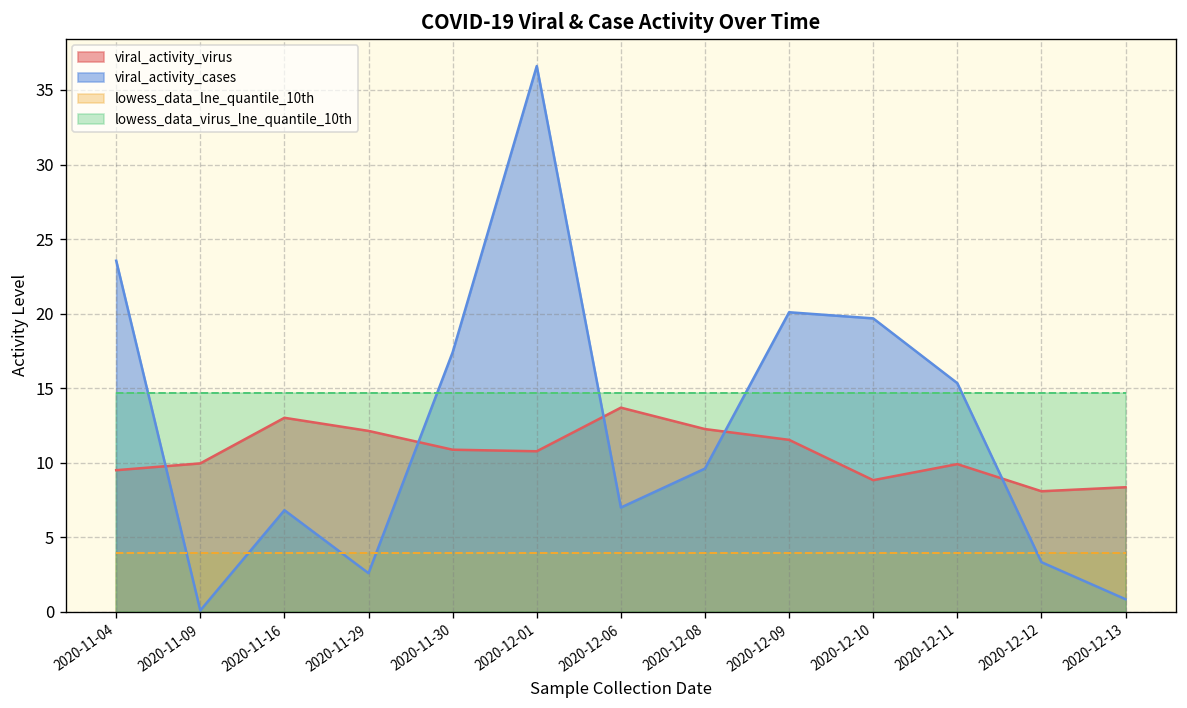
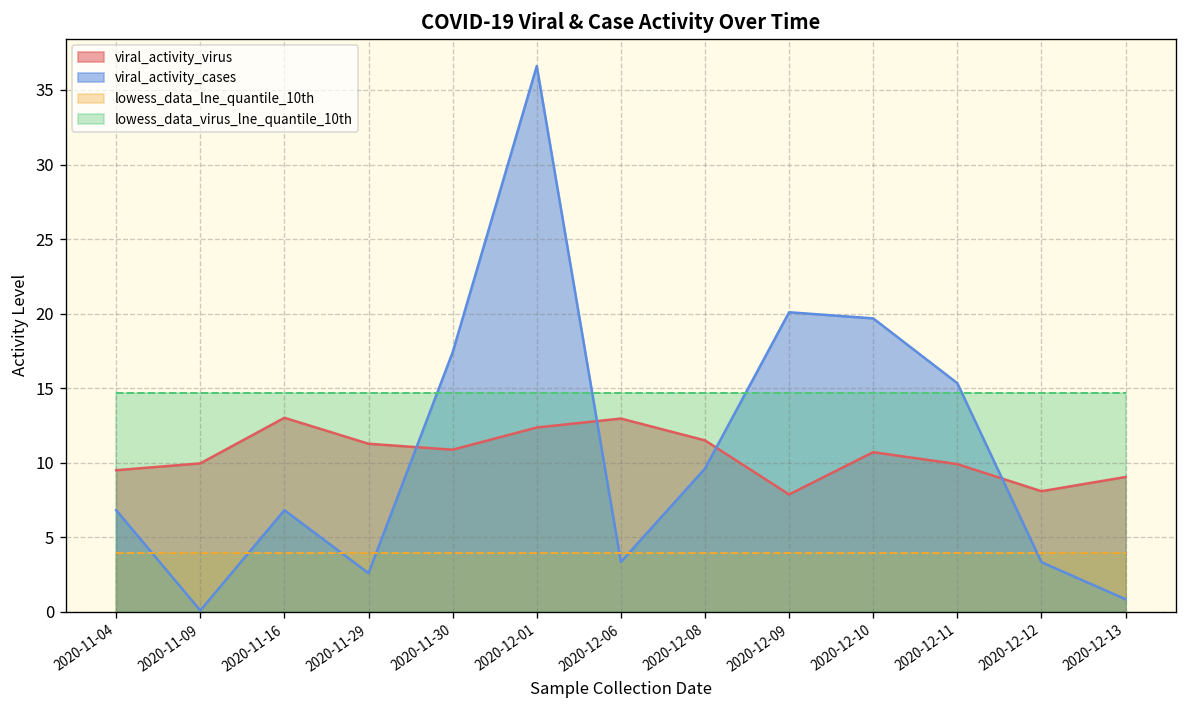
viral_activity_cases, 2020-11-04: 23.5 -> 6.8
viral_activity_virus, 2020-11-29: 12.1 -> 11.3
viral_activity_virus, 2020-12-01: 10.8 -> 12.4
viral_activity_virus, 2020-12-06: 13.7 -> 13.0
viral_activity_cases, 2020-12-06: 7.0 -> 3.3
viral_activity_virus, 2020-12-08: 12.2 -> 11.5
viral_activity_virus, 2020-12-09: 11.5 -> 7.9
viral_activity_virus, 2020-12-10: 8.8 -> 10.7
viral_activity_virus, 2020-12-13: 8.3 -> 9.0
